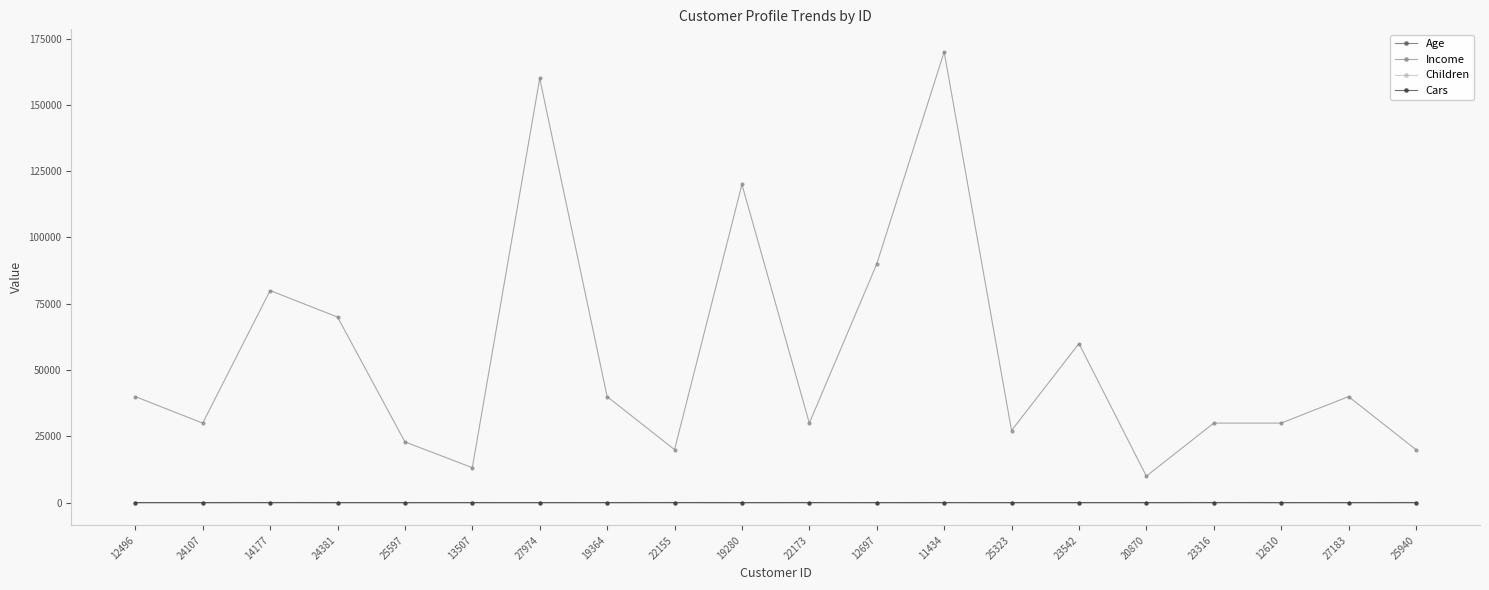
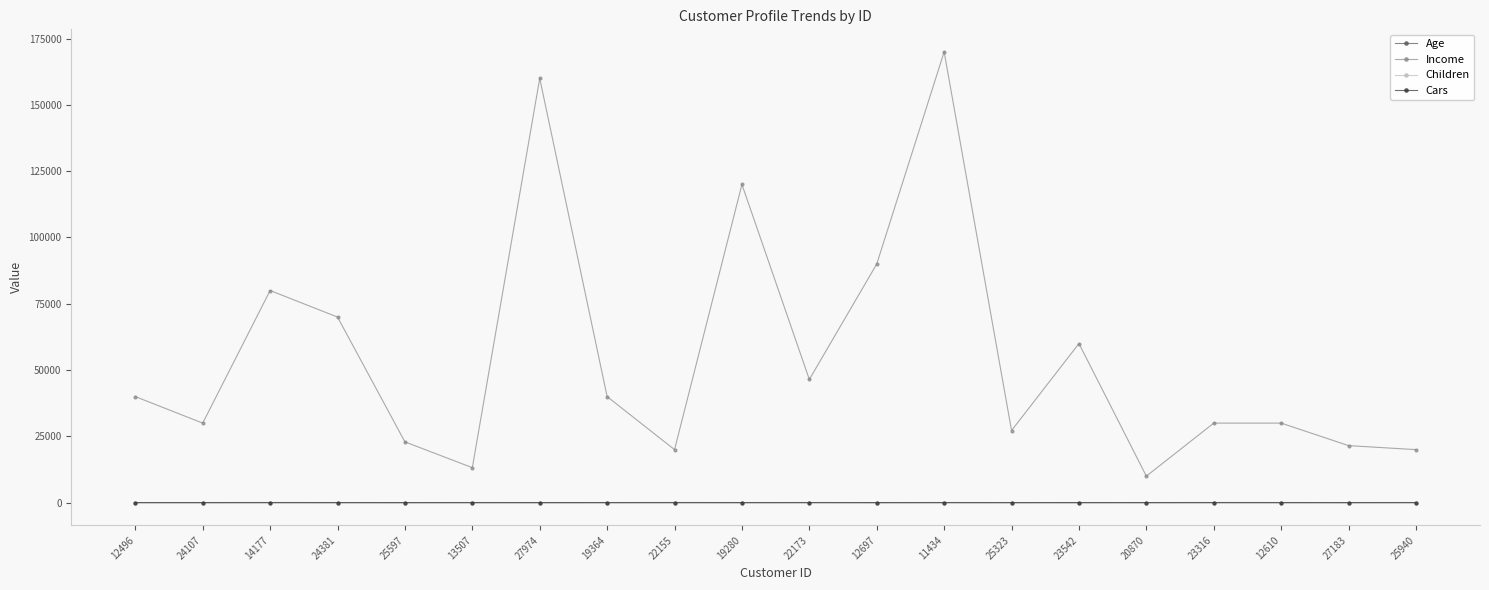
Income, 22173: 30000 -> 46000
Income, 27183: 40000 -> 22000
